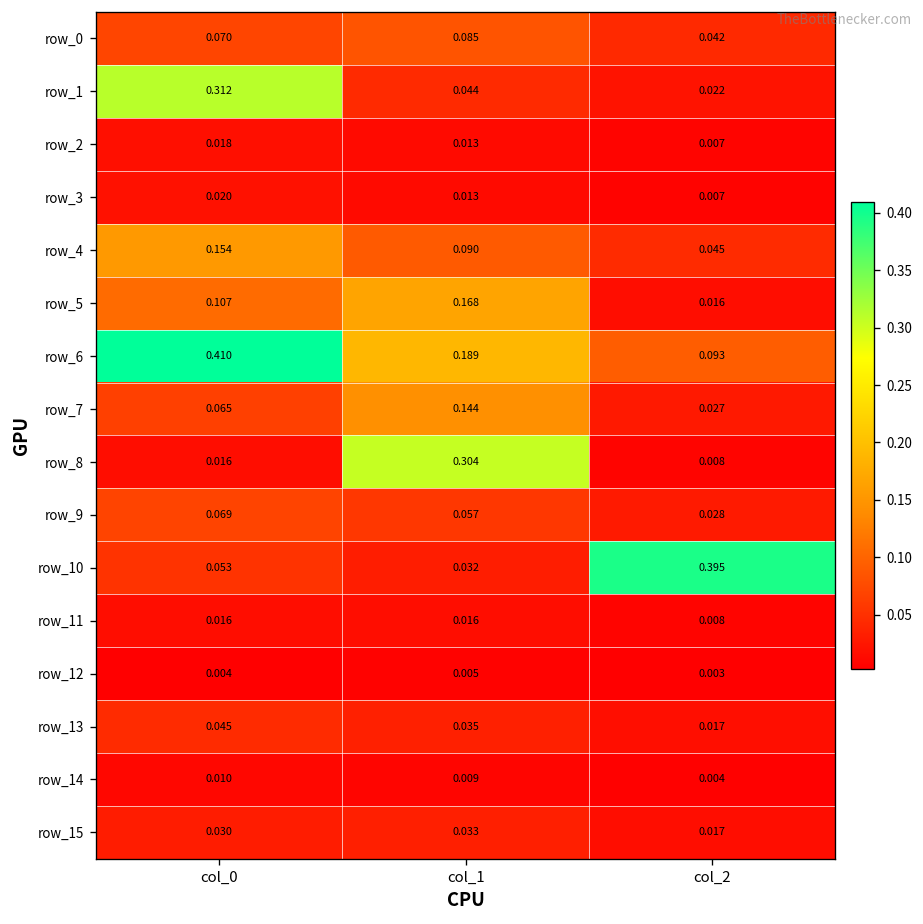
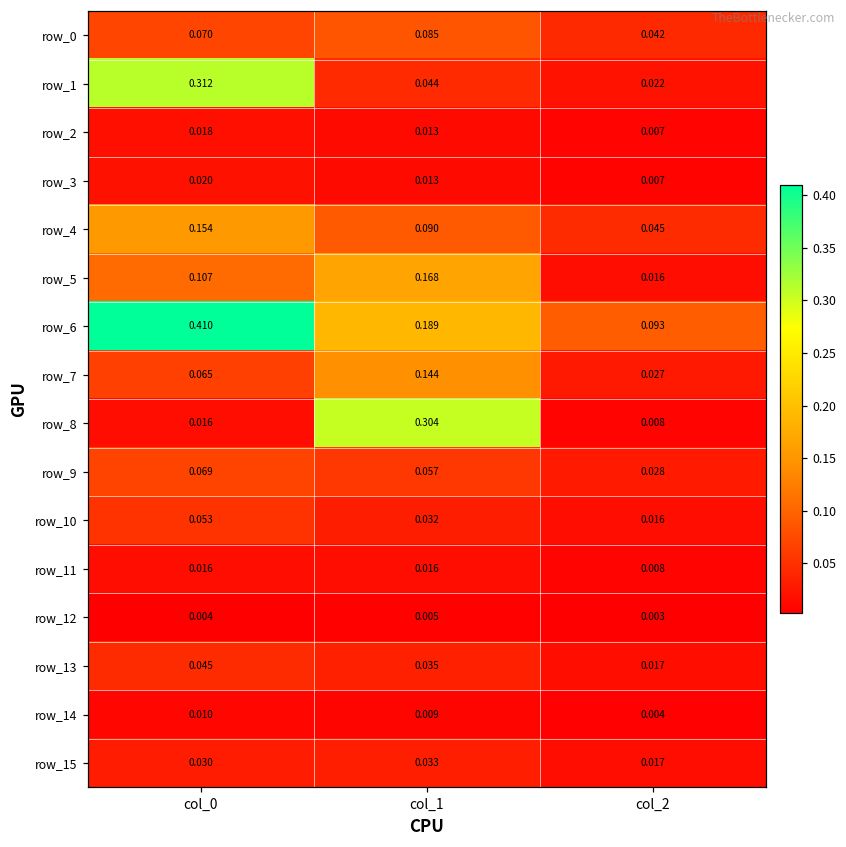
row_10, col_2: 0.395 -> 0.016
